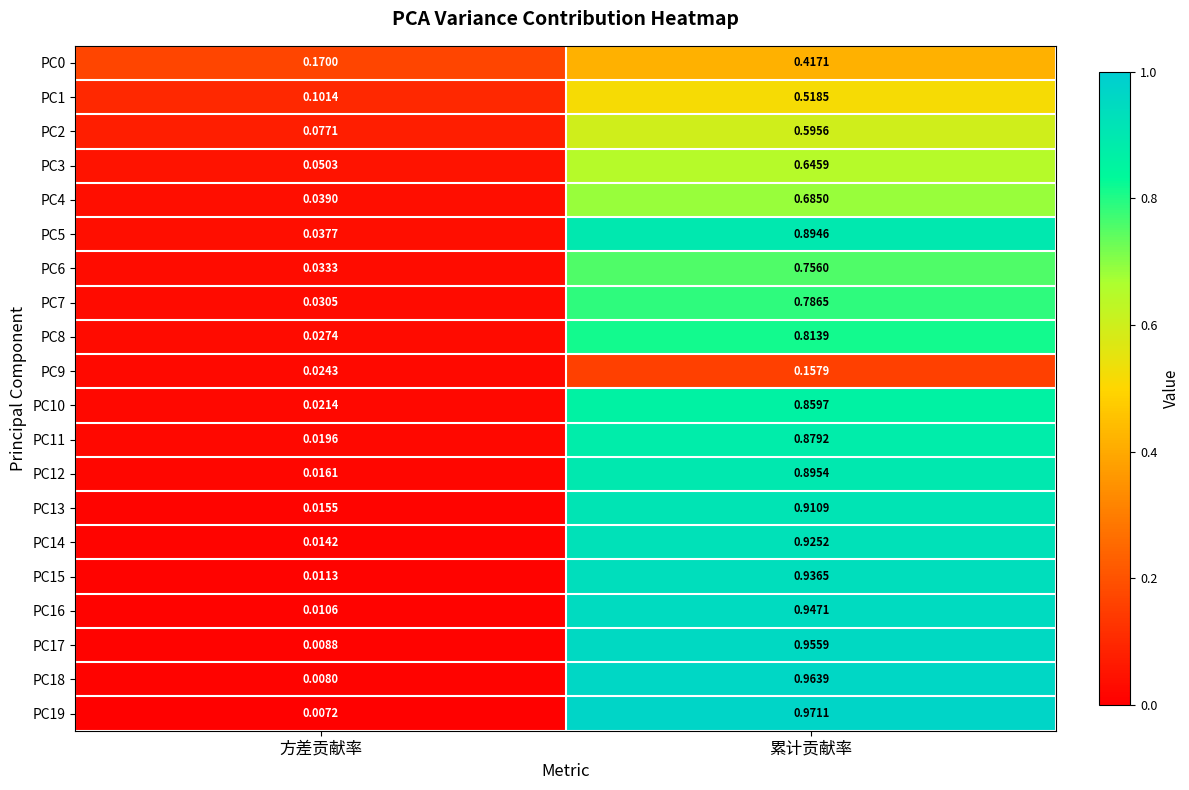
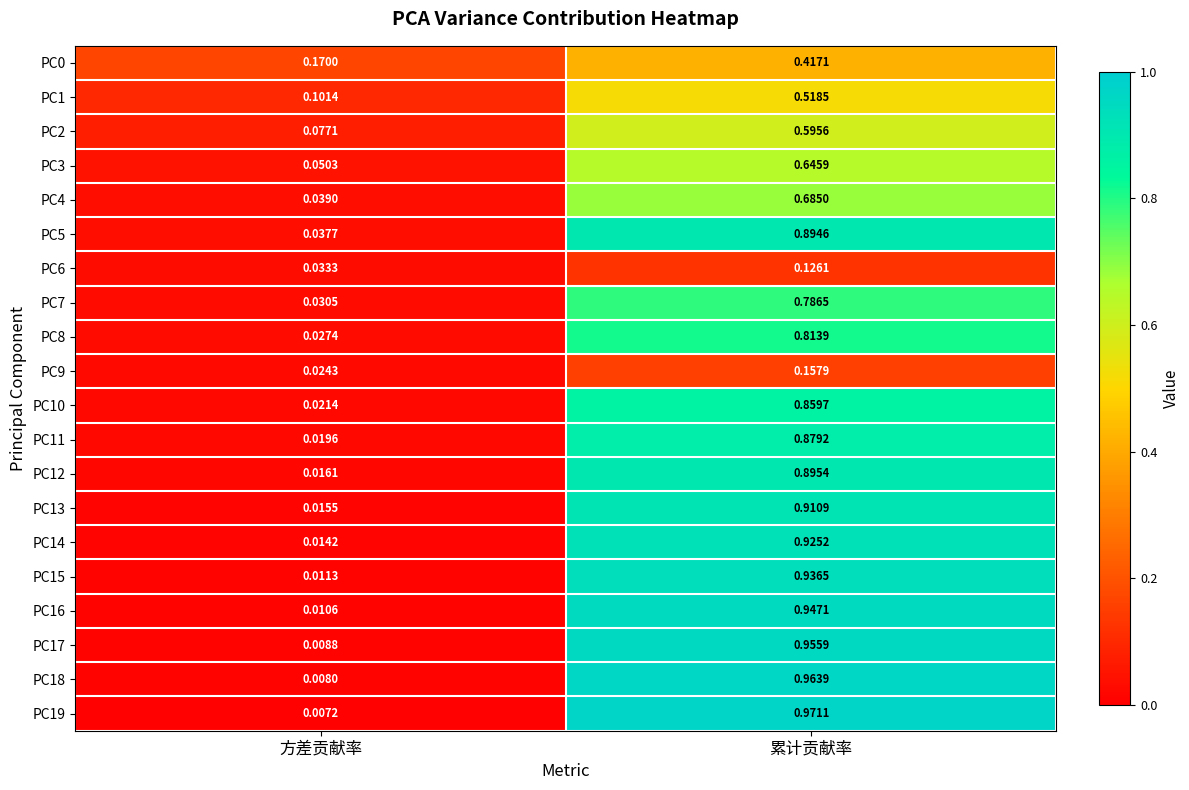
PC6, 累计贡献率: 0.7560 -> 0.1261
